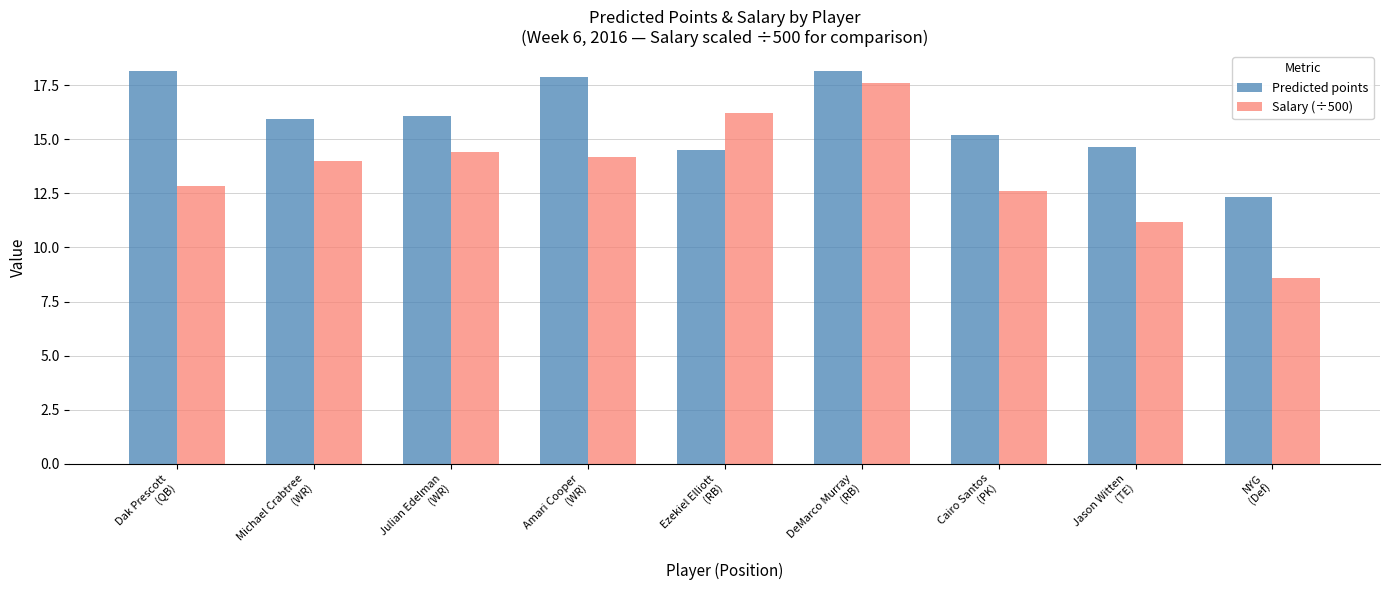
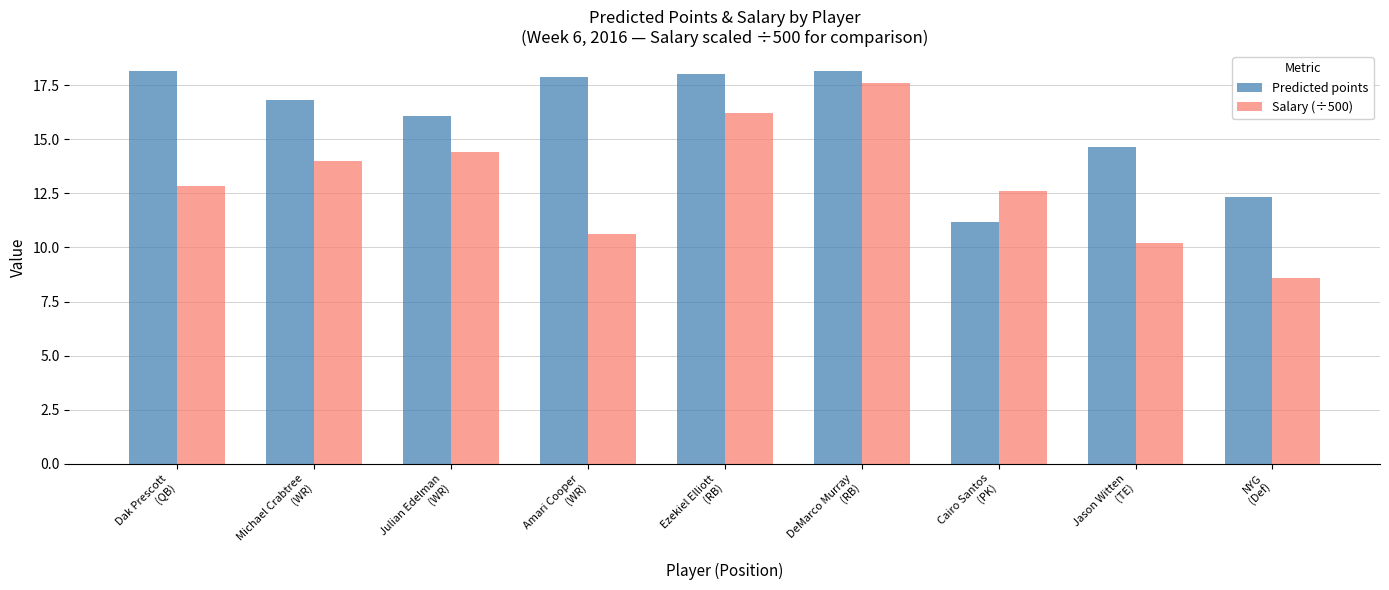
Predicted points, Michael Crabtree (WR): 15.9 -> 16.8
Salary (÷500), Amari Cooper (WR): 14.2 -> 10.6
Predicted points, Ezekiel Elliott (RB): 14.5 -> 18.0
Predicted points, Cairo Santos (PK): 15.2 -> 11.2
Salary (÷500), Jason Witten (TE): 11.2 -> 10.2
